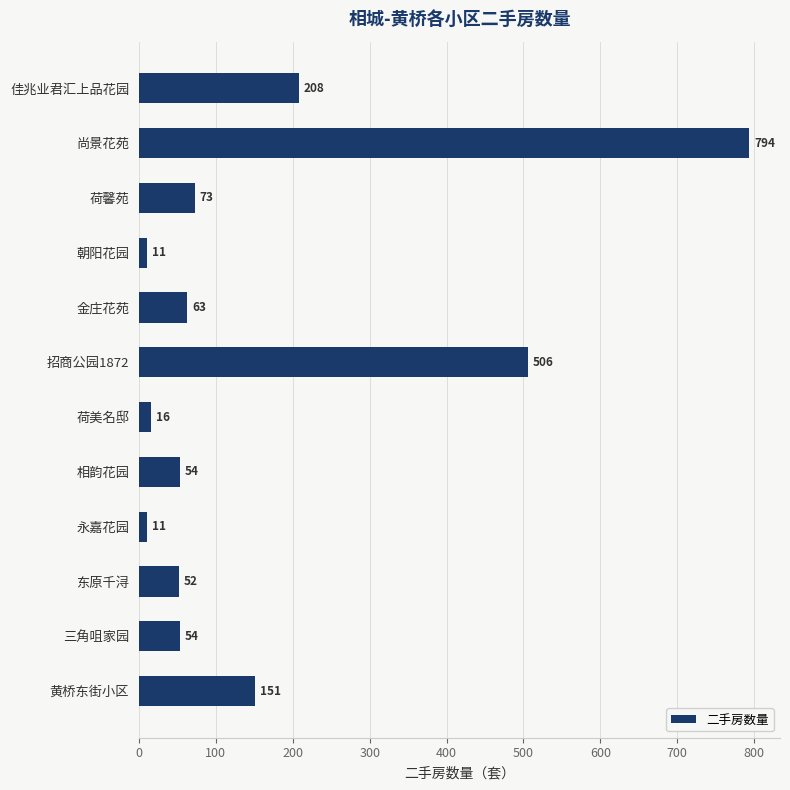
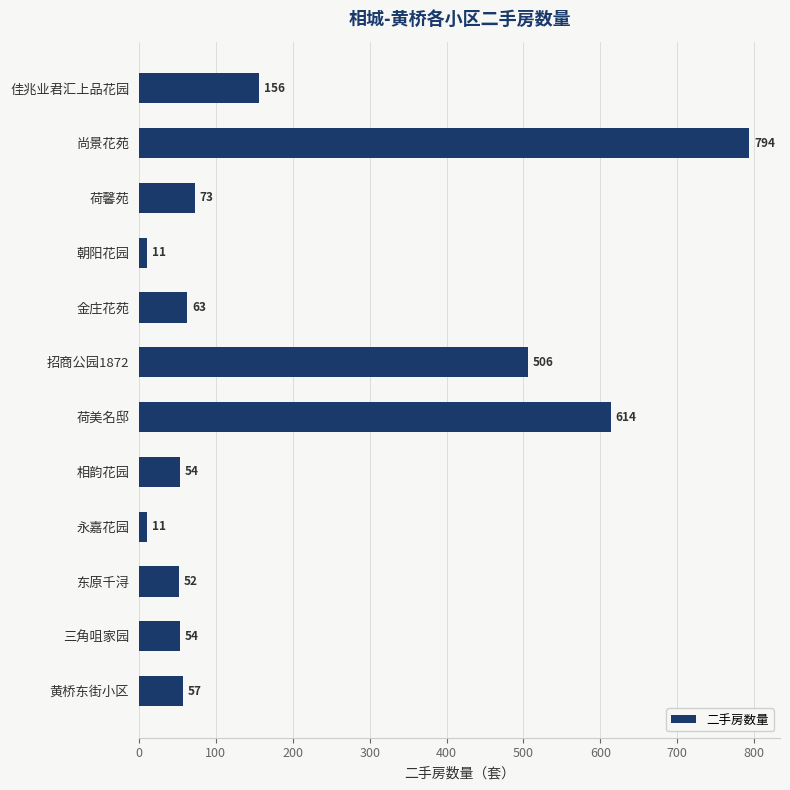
佳兆业君汇上品花园: 208 -> 156
荷美名邸: 16 -> 614
黄桥东街小区: 151 -> 57
